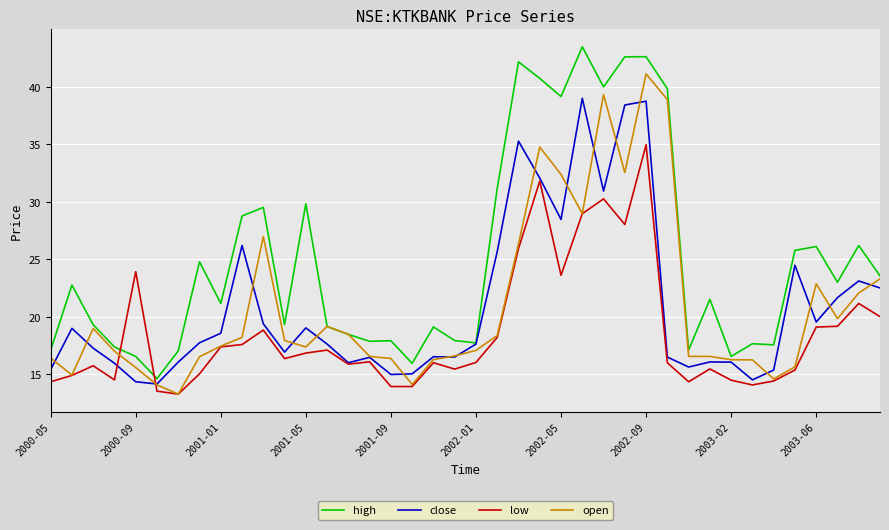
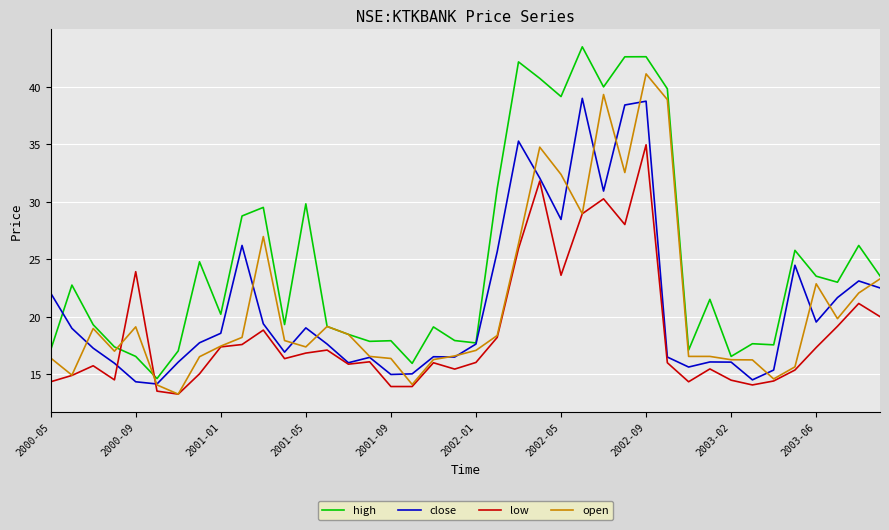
close, 2000-05: 15.4 -> 22.1
open, 2000-09: 15.6 -> 19.1
high, 2001-01: 21.2 -> 20.2
high, 2003-06: 26.1 -> 23.5
low, 2003-06: 19.1 -> 17.3
